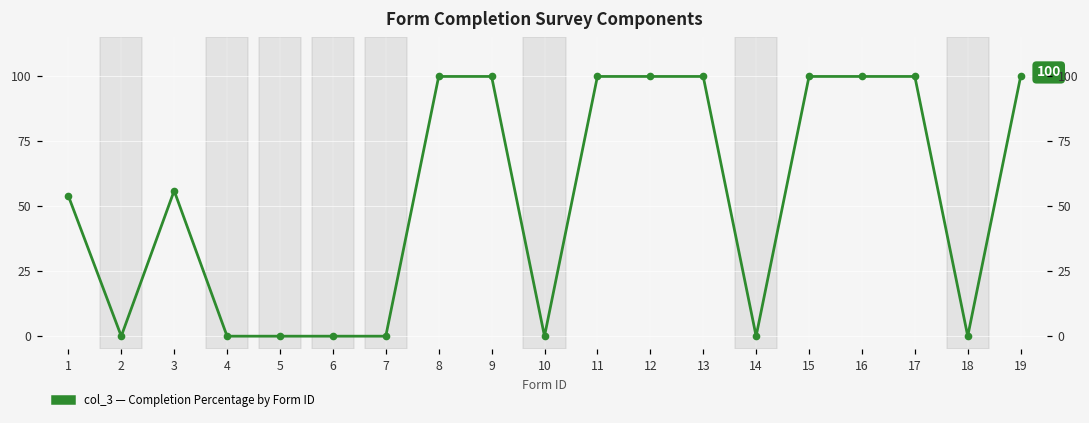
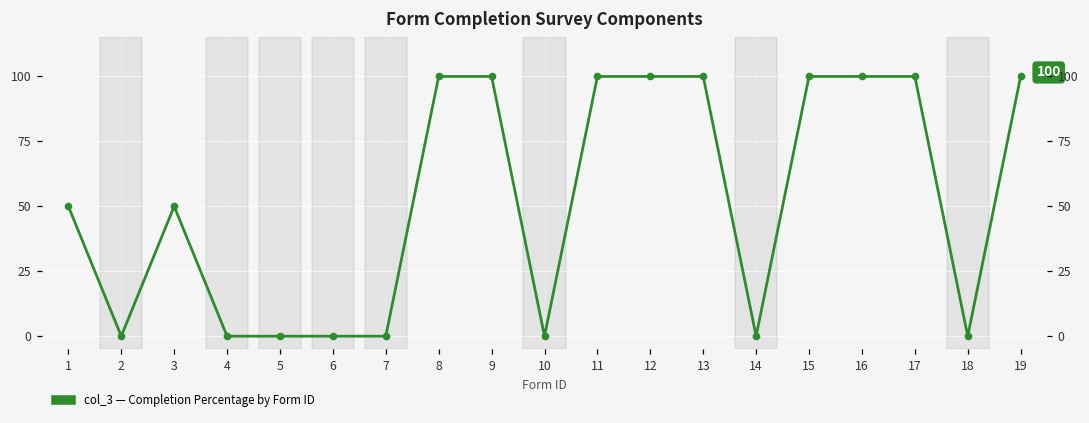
1: 54 -> 50
3: 56 -> 50
